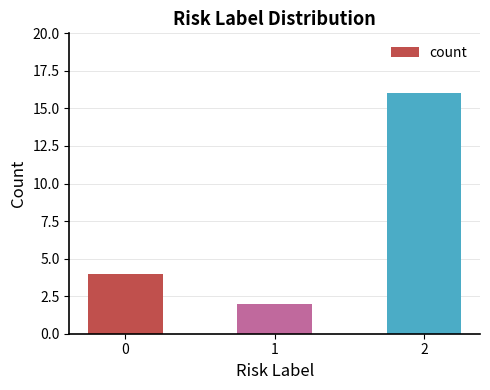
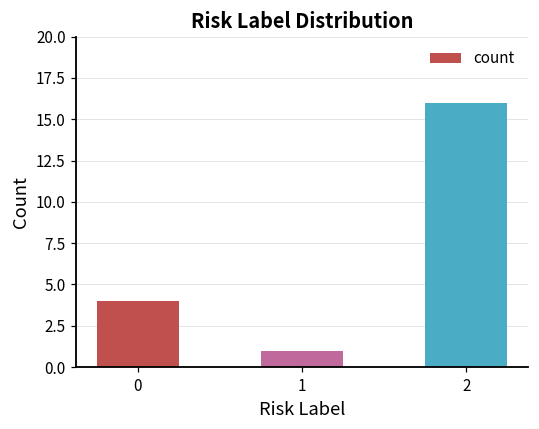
1: 2 -> 1
